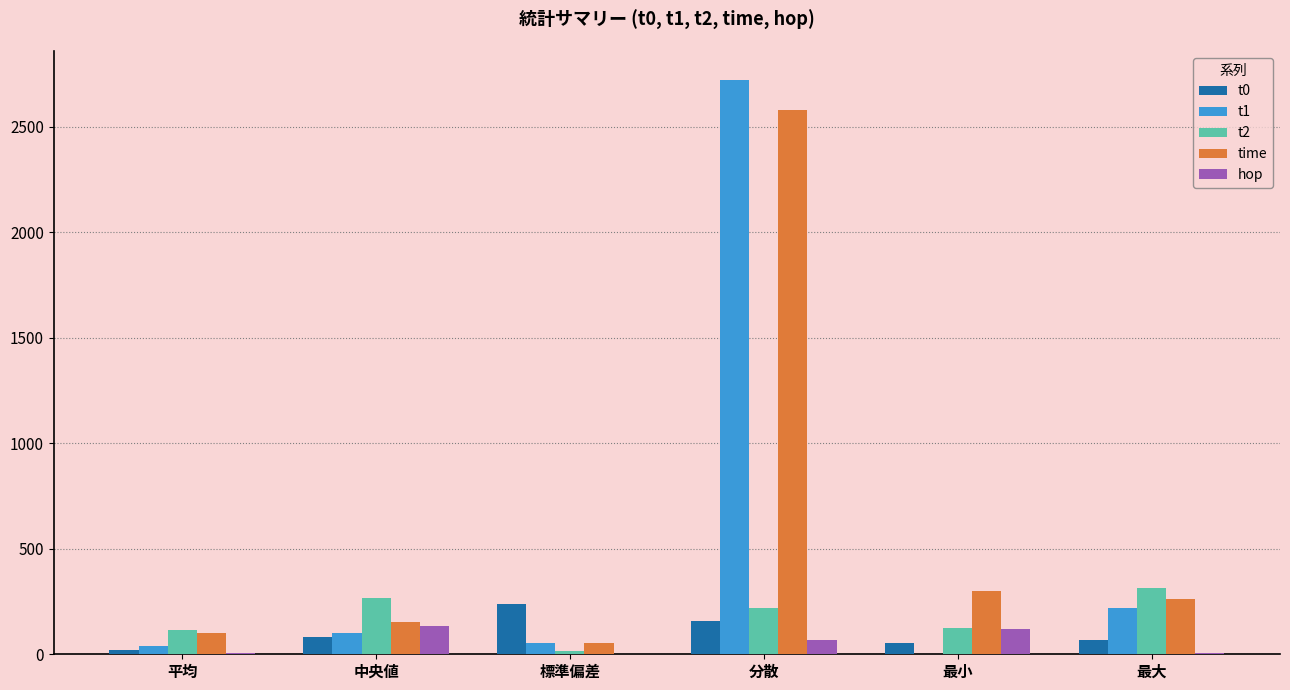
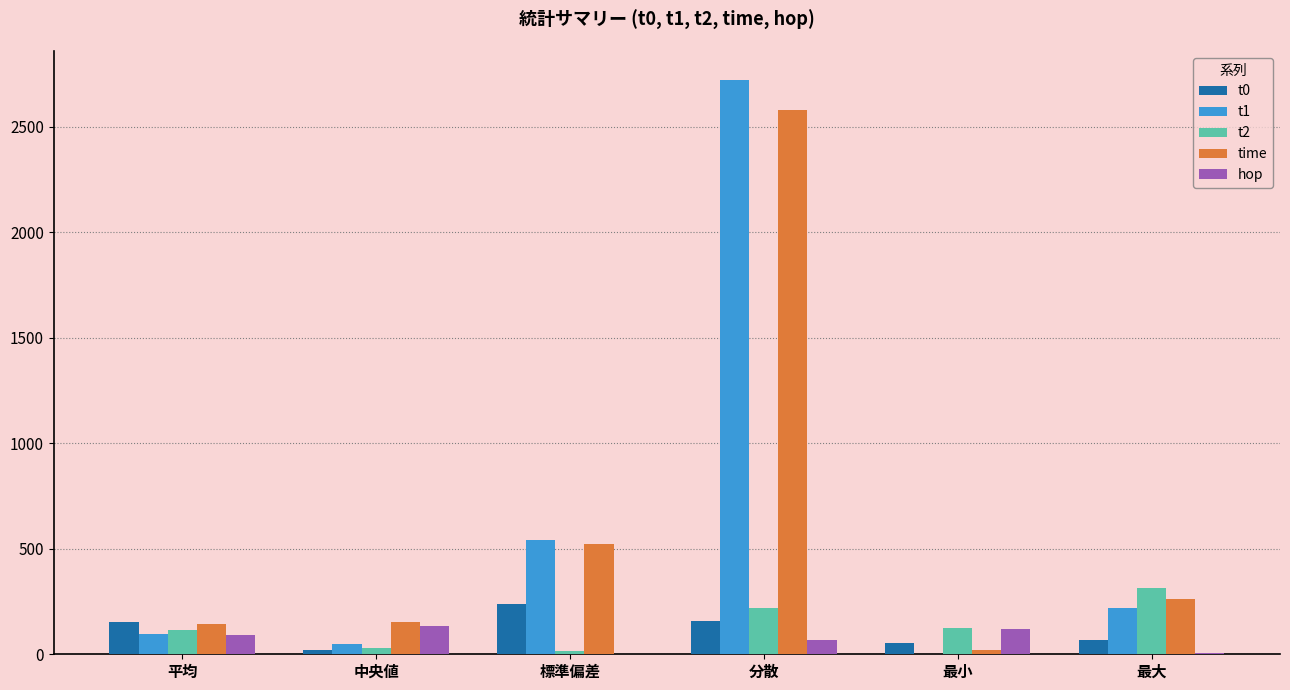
t0, 平均: 20 -> 150
t1, 平均: 40 -> 90
time, 平均: 100 -> 150
hop, 平均: 0 -> 90
t0, 中央値: 80 -> 20
t1, 中央値: 100 -> 50
t2, 中央値: 270 -> 30
t1, 標準偏差: 50 -> 540
time, 標準偏差: 50 -> 520
time, 最小: 300 -> 20
